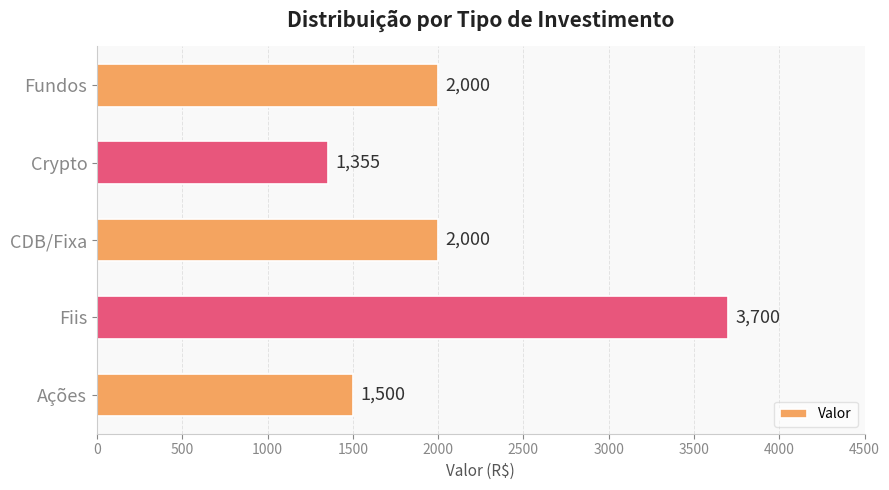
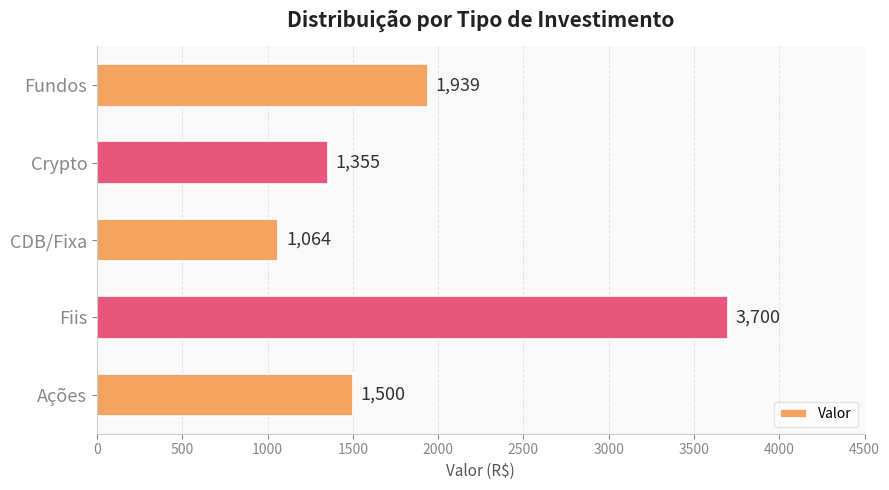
Fundos: 2,000 -> 1,939
CDB/Fixa: 2,000 -> 1,064
